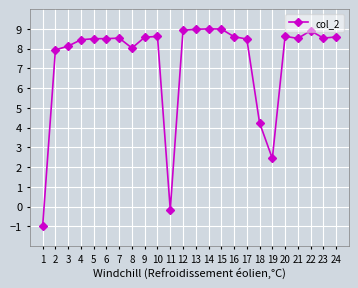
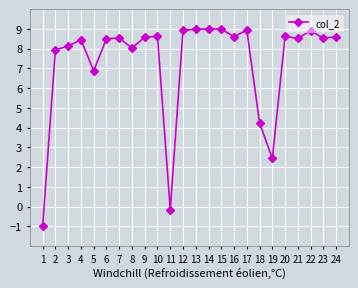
5: 8.5 -> 6.9
17: 8.5 -> 8.9
